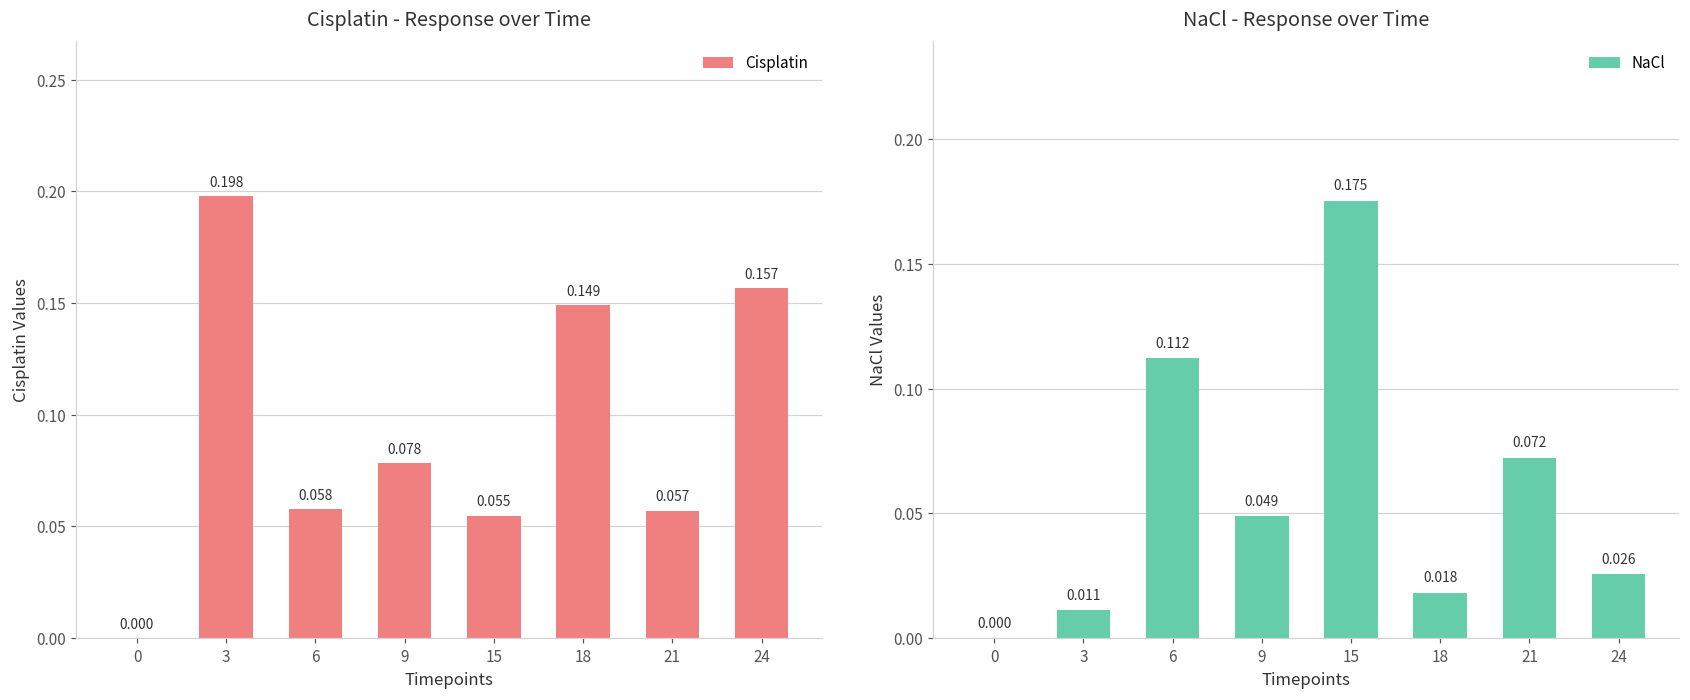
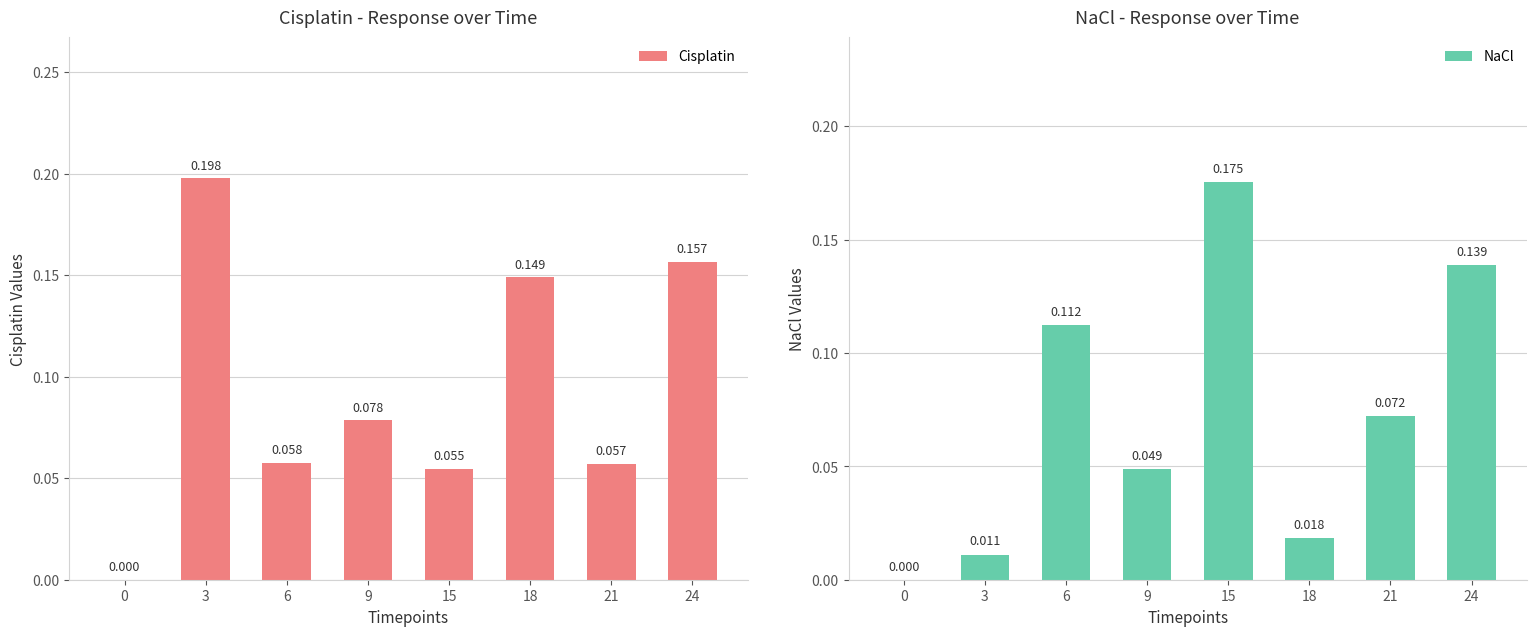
NaCl - Response over Time, 24: 0.026 -> 0.139
